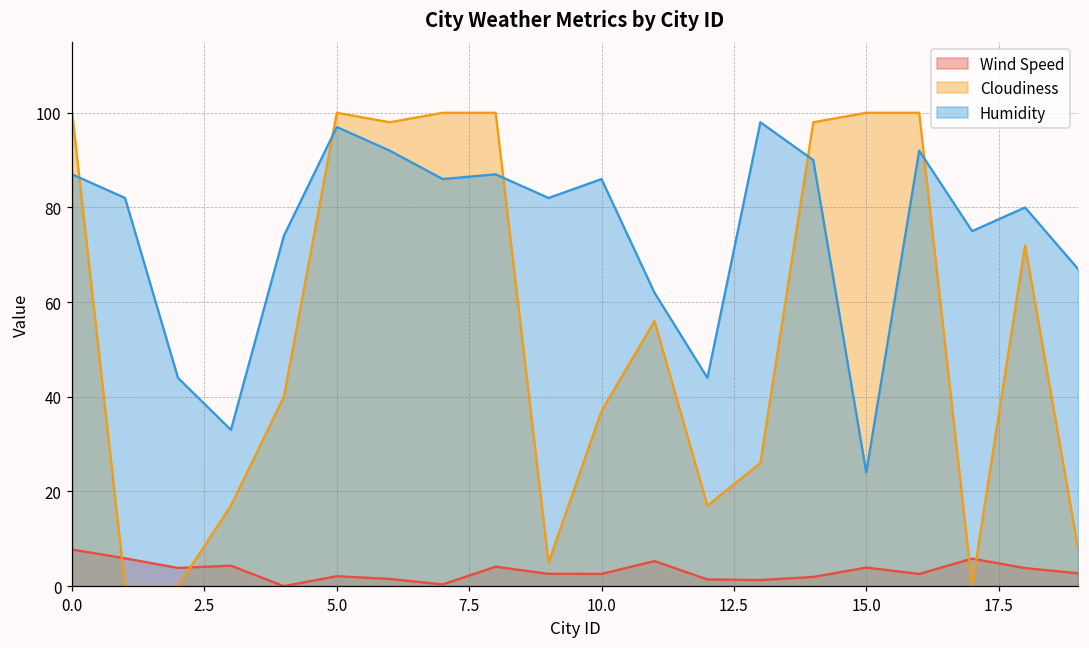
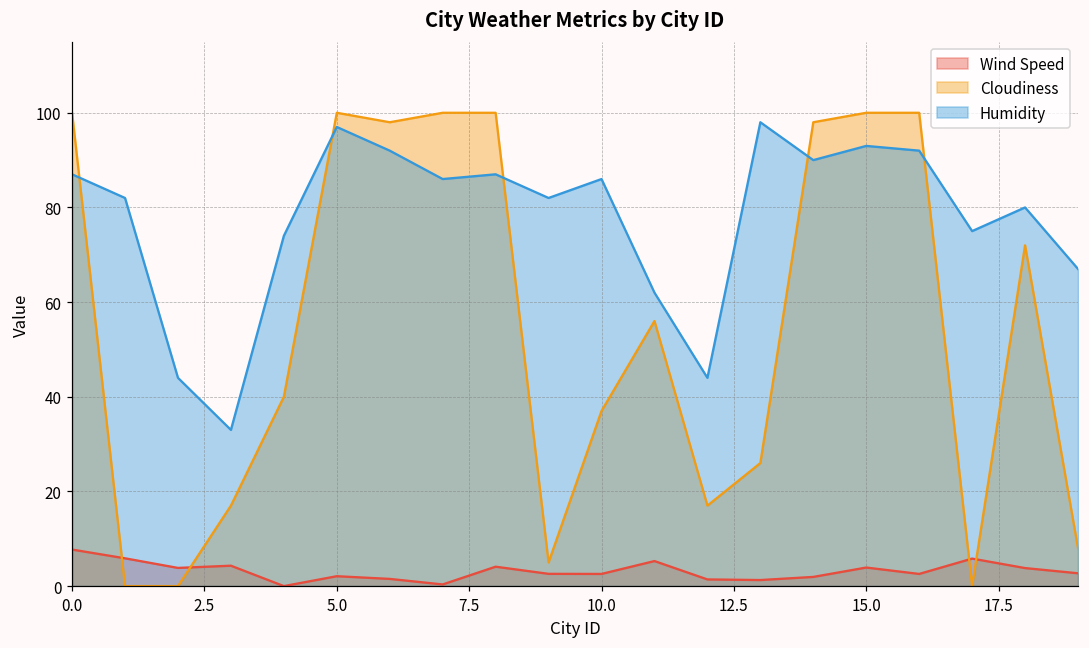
Humidity, 15.0: 24 -> 93
